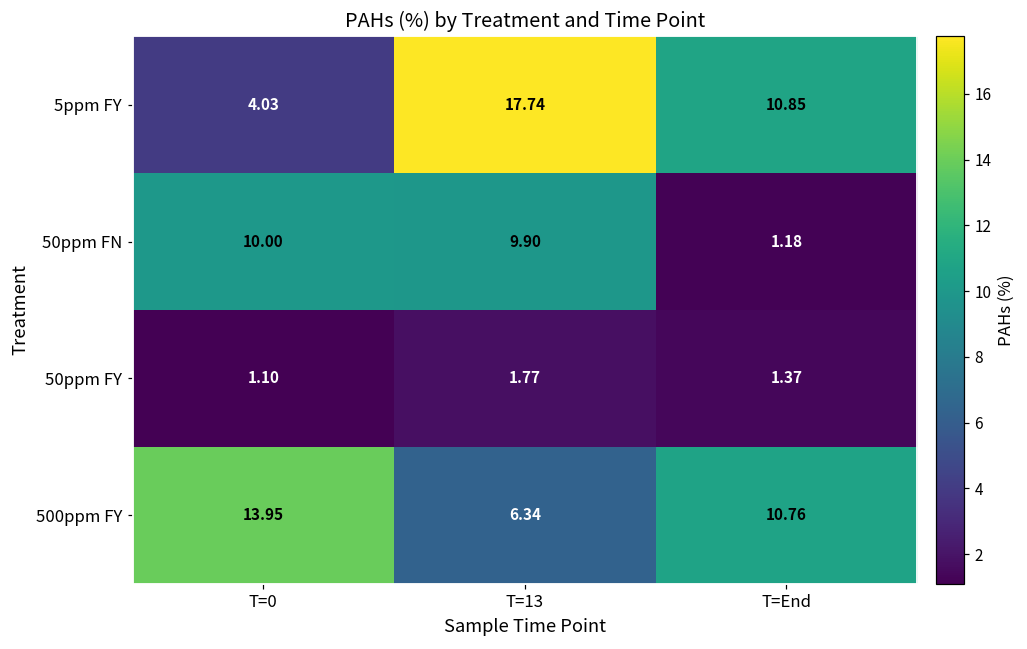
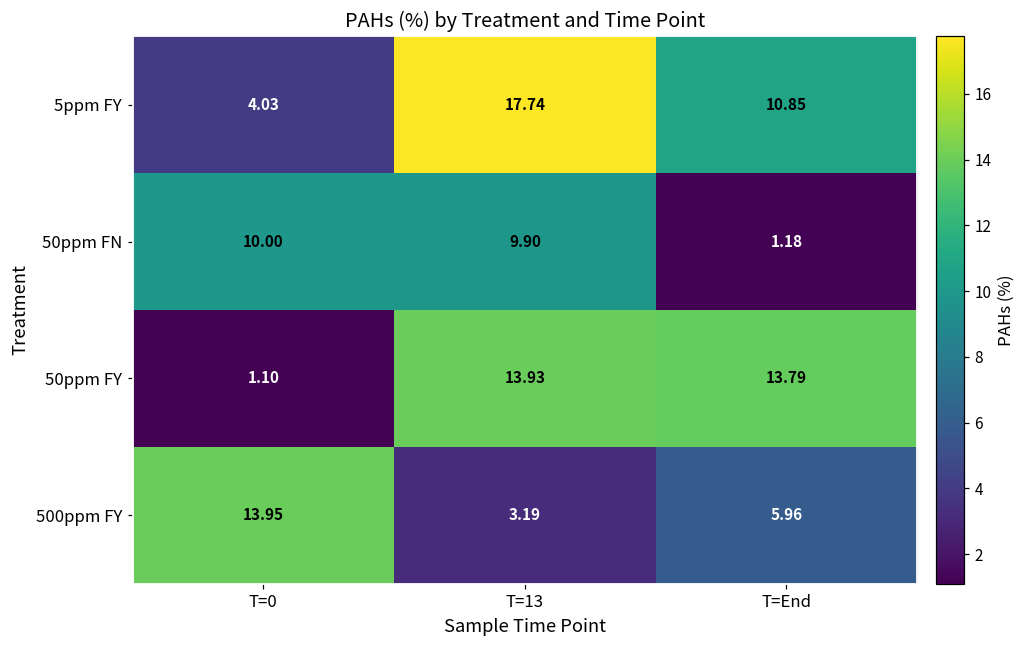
50ppm FY, T=13: 1.77 -> 13.93
50ppm FY, T=End: 1.37 -> 13.79
500ppm FY, T=13: 6.34 -> 3.19
500ppm FY, T=End: 10.76 -> 5.96
